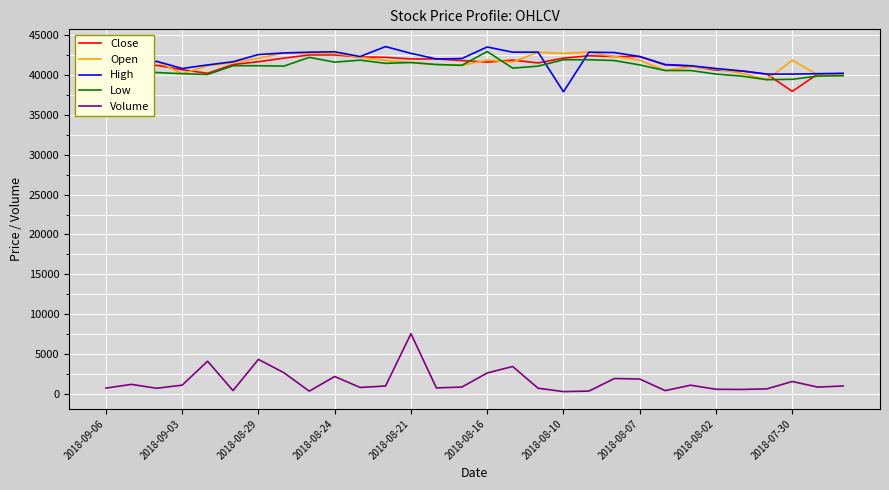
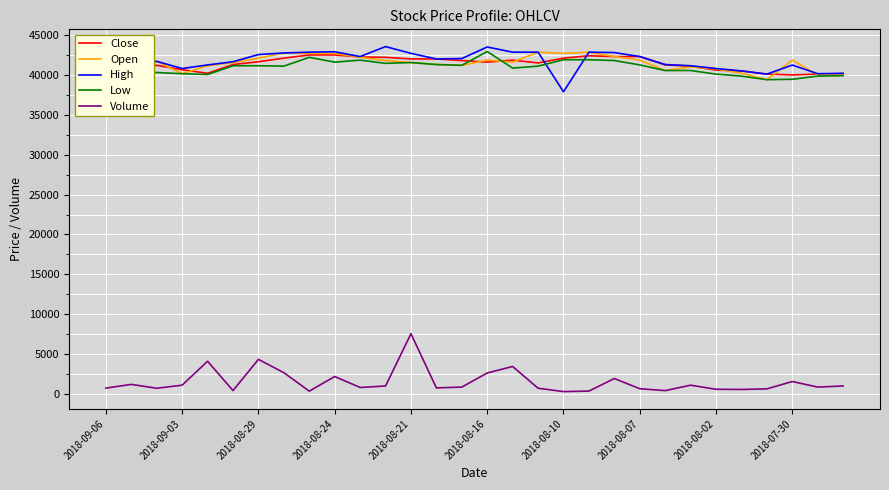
Volume, 2018-08-07: 2000 -> 1000
Close, 2018-07-30: 38000 -> 40000
High, 2018-07-30: 40000 -> 41000
